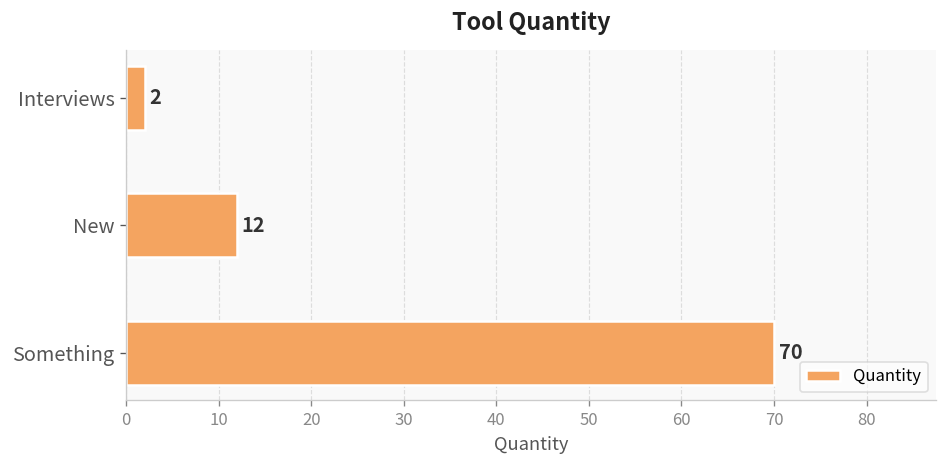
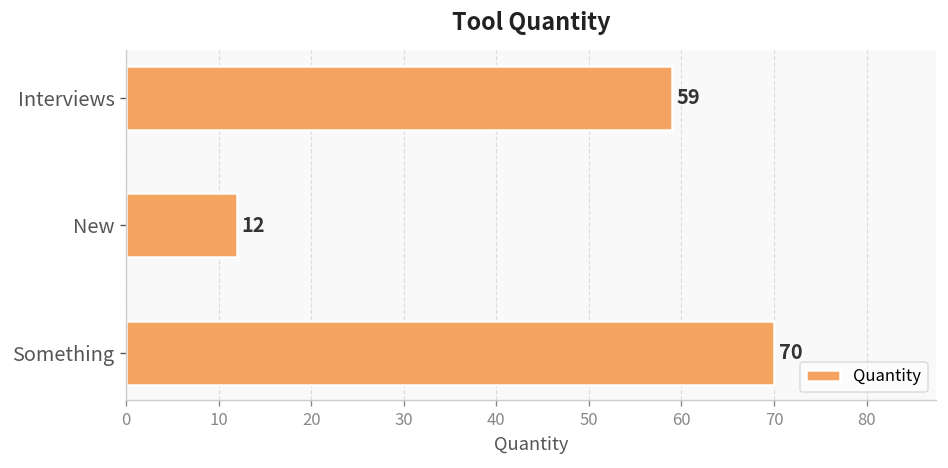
Interviews: 2 -> 59
